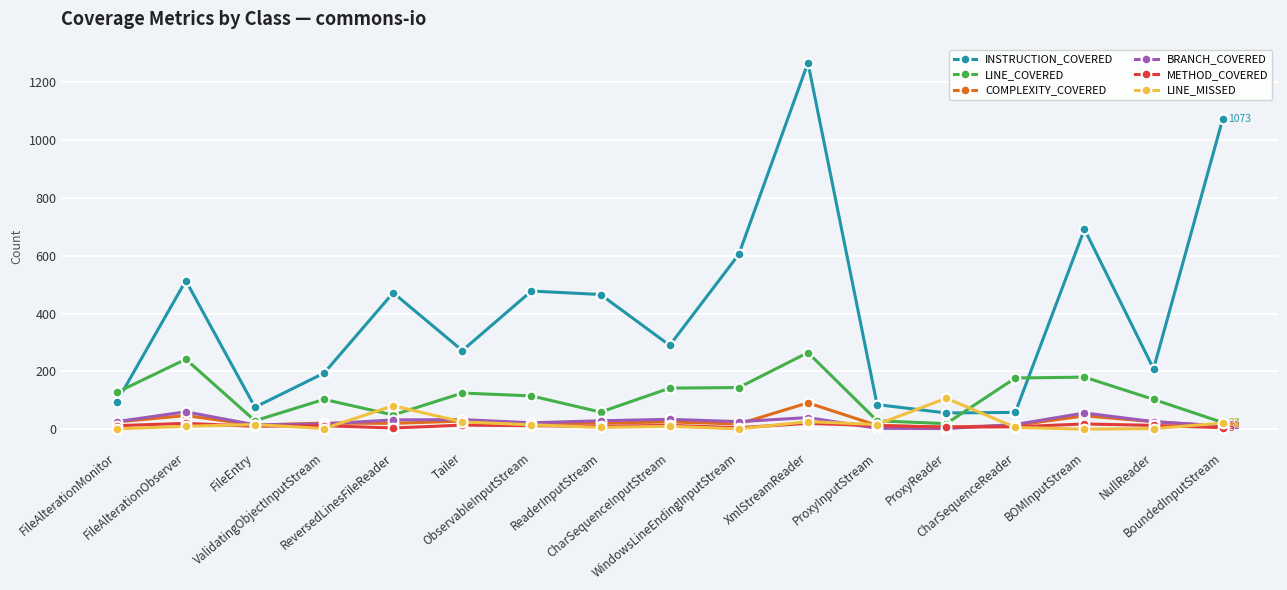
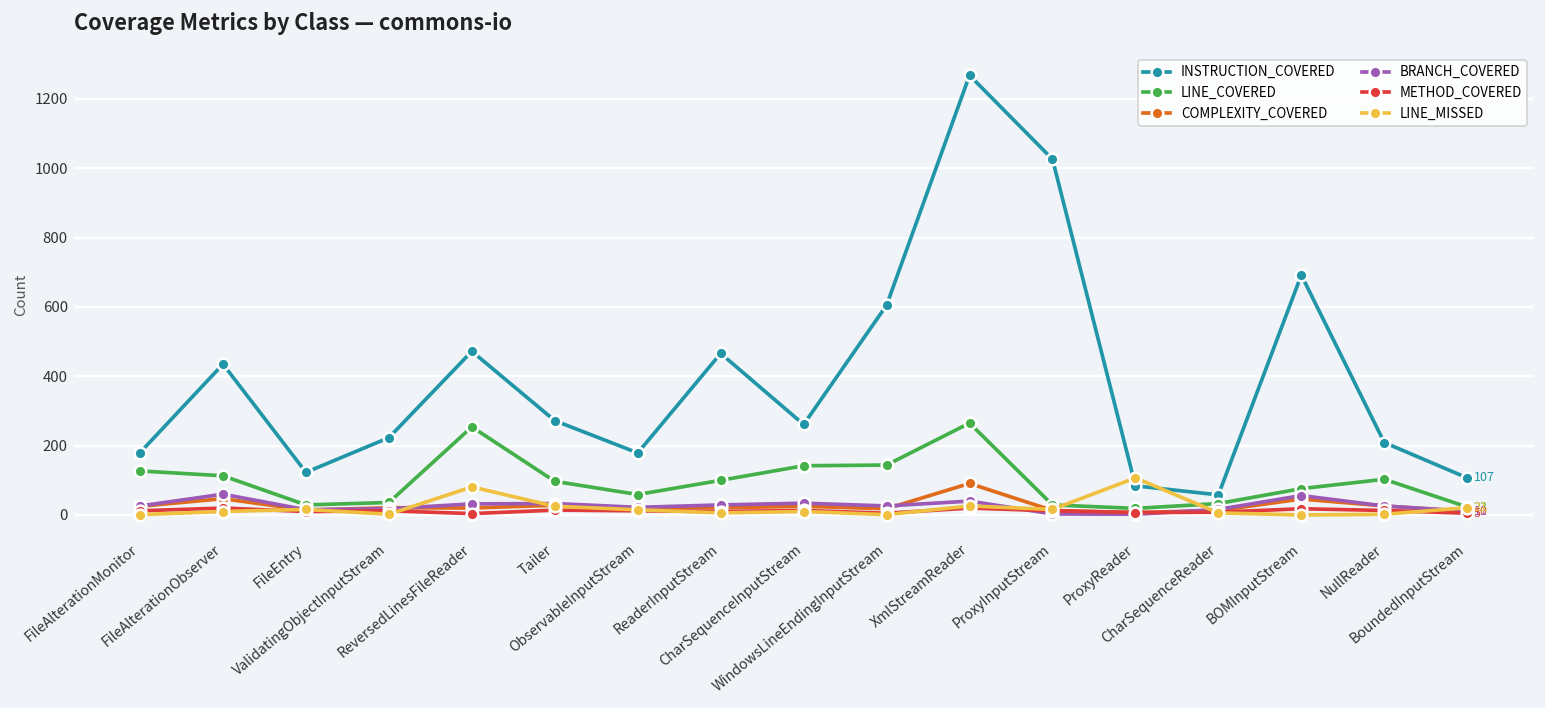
INSTRUCTION_COVERED, FileAlterationMonitor: 90 -> 180
INSTRUCTION_COVERED, FileAlterationObserver: 510 -> 440
LINE_COVERED, FileAlterationObserver: 240 -> 110
INSTRUCTION_COVERED, FileEntry: 80 -> 120
INSTRUCTION_COVERED, ValidatingObjectInputStream: 190 -> 220
LINE_COVERED, ValidatingObjectInputStream: 100 -> 40
LINE_COVERED, ReversedLinesFileReader: 50 -> 250
LINE_COVERED, Tailer: 130 -> 100
INSTRUCTION_COVERED, ObservableInputStream: 480 -> 180
LINE_COVERED, ObservableInputStream: 120 -> 60
LINE_COVERED, ReaderInputStream: 60 -> 100
INSTRUCTION_COVERED, CharSequenceInputStream: 290 -> 260
INSTRUCTION_COVERED, ProxyInputStream: 90 -> 1030
INSTRUCTION_COVERED, ProxyReader: 60 -> 80
LINE_COVERED, CharSequenceReader: 180 -> 30
LINE_COVERED, BOMInputStream: 180 -> 80
INSTRUCTION_COVERED, BoundedInputStream: 1073 -> 107
